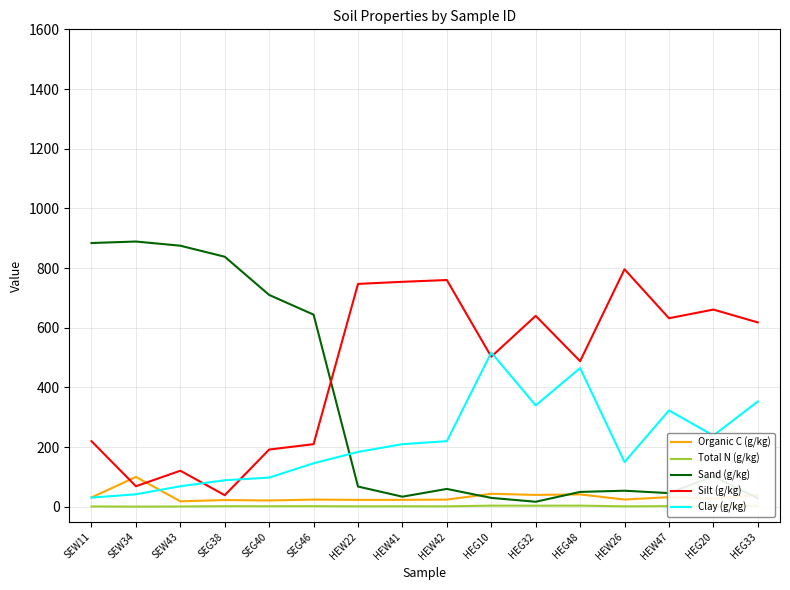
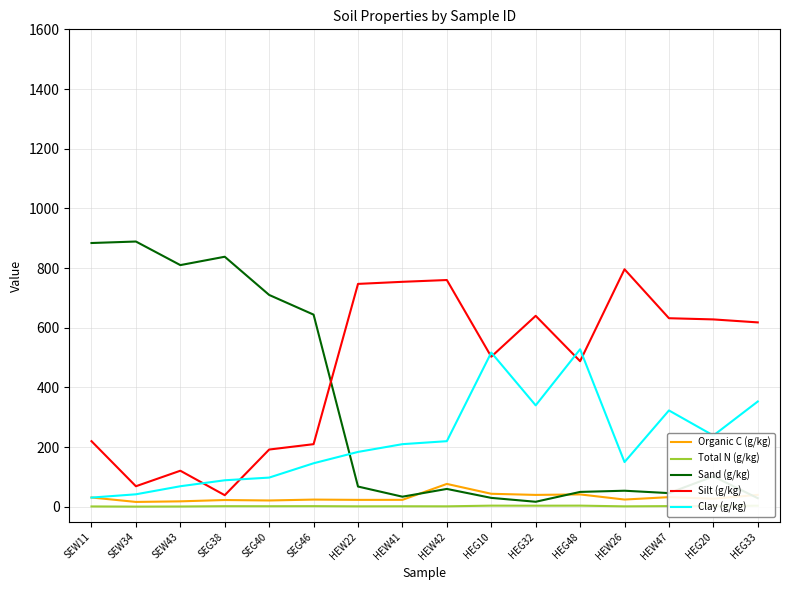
Organic C (g/kg), SEW34: 100 -> 20
Sand (g/kg), SEW43: 880 -> 810
Organic C (g/kg), HEW42: 20 -> 80
Clay (g/kg), HEG48: 470 -> 530
Silt (g/kg), HEG20: 660 -> 630
